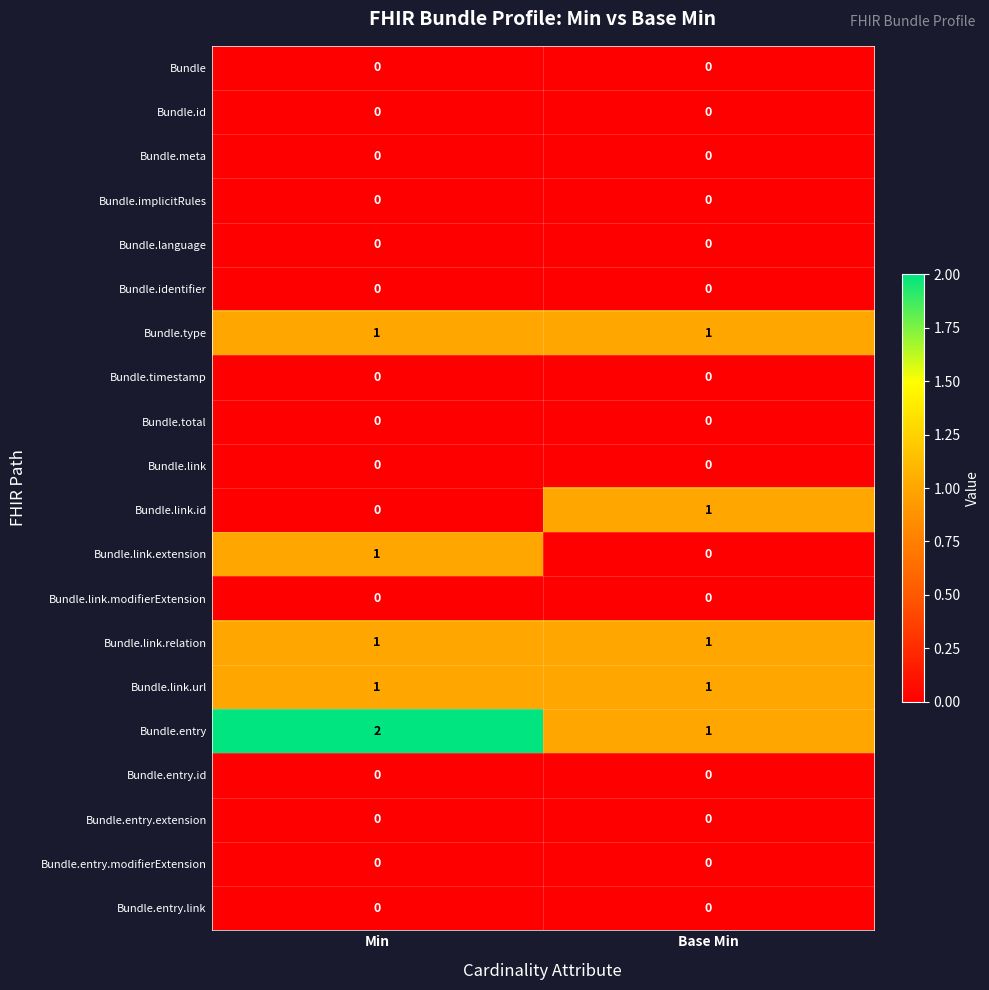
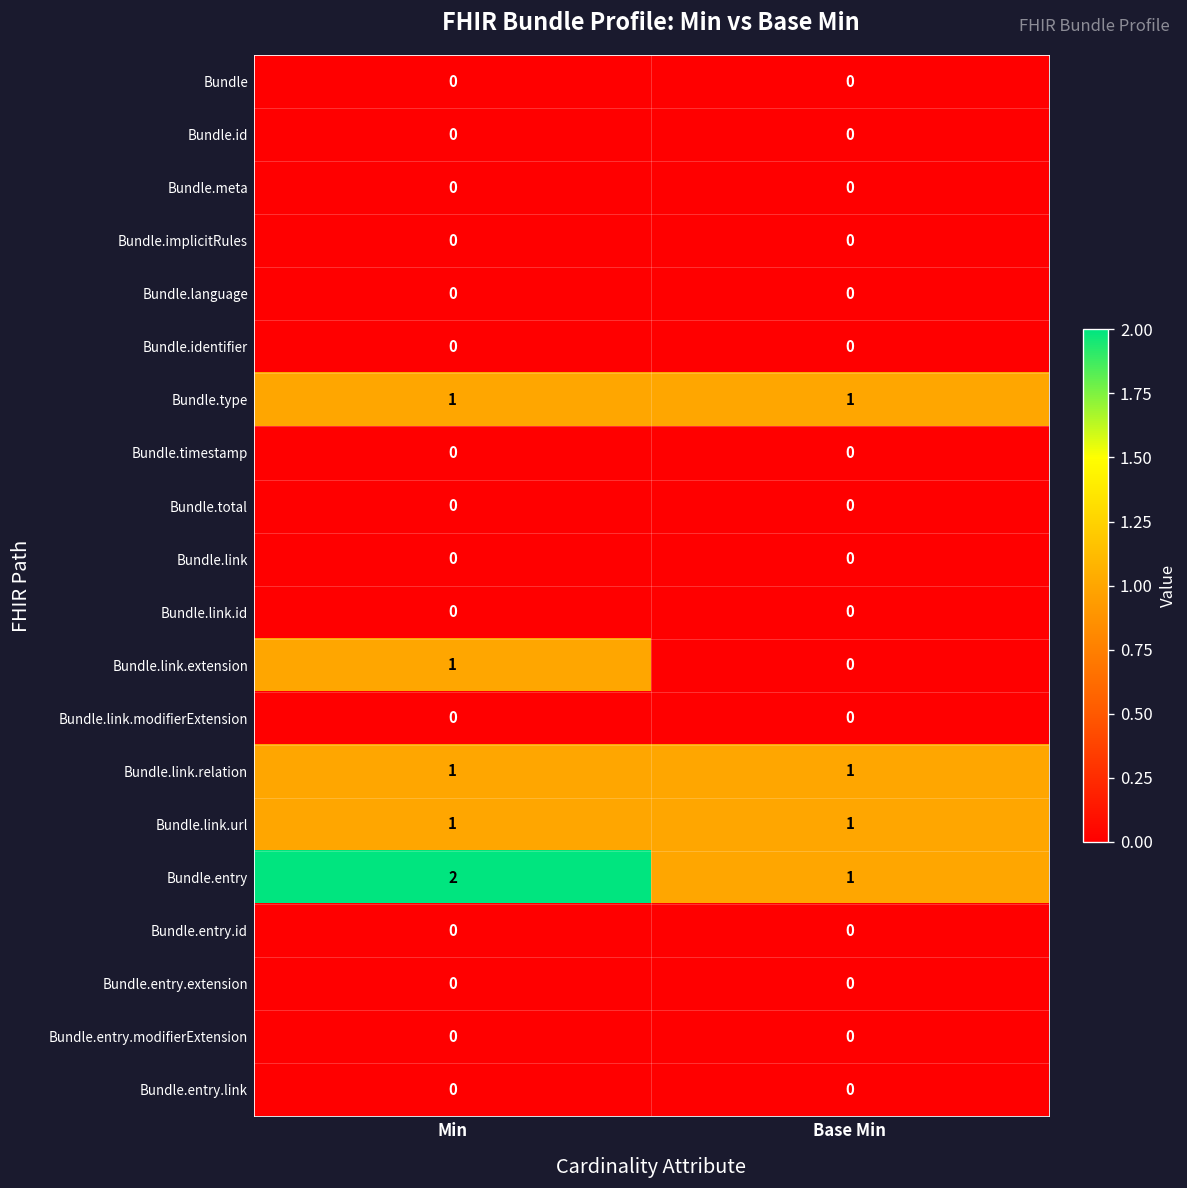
Bundle.link.id, Base Min: 1 -> 0
